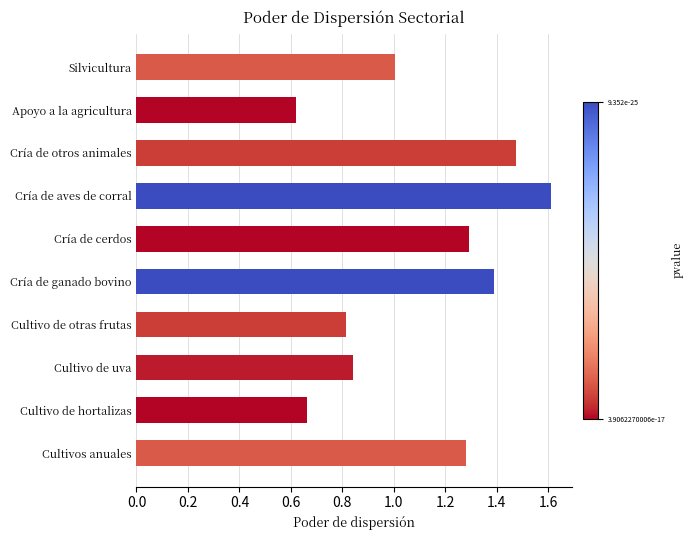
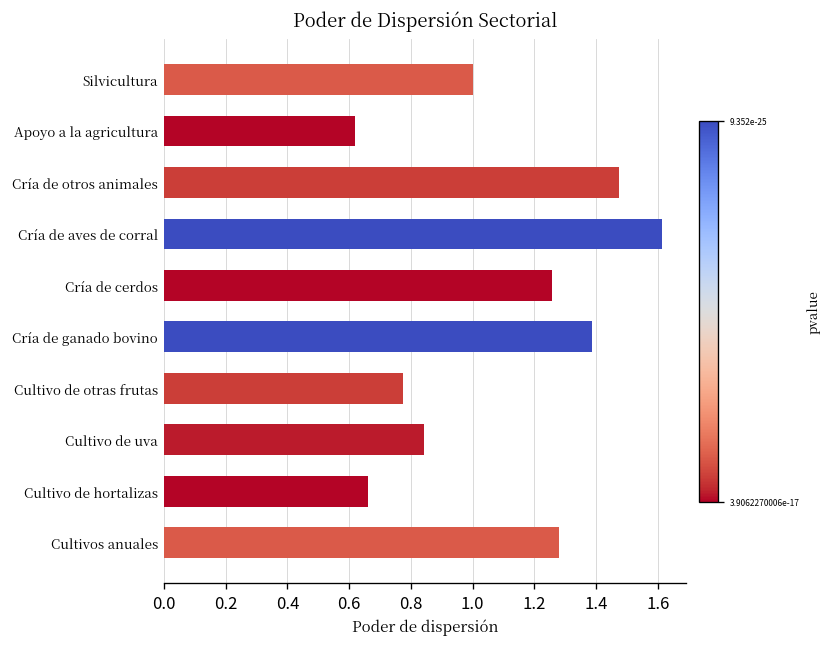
Cría de cerdos: 1.29 -> 1.26
Cultivo de otras frutas: 0.81 -> 0.78
